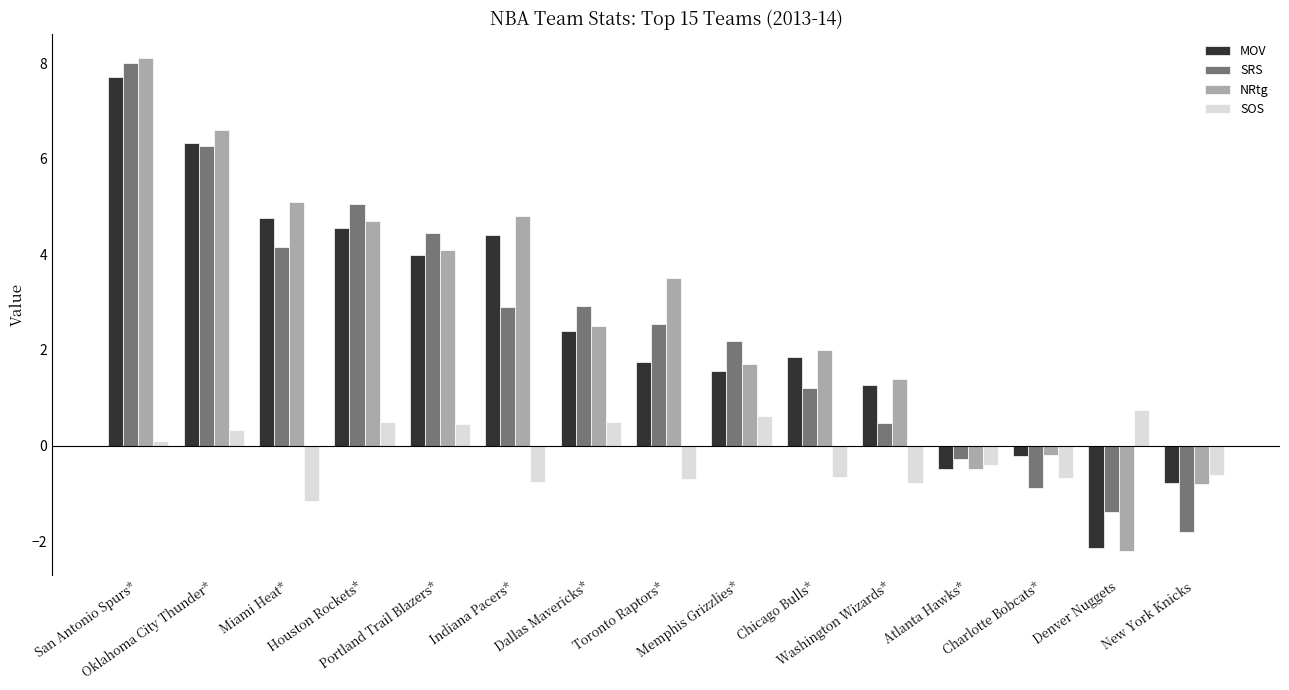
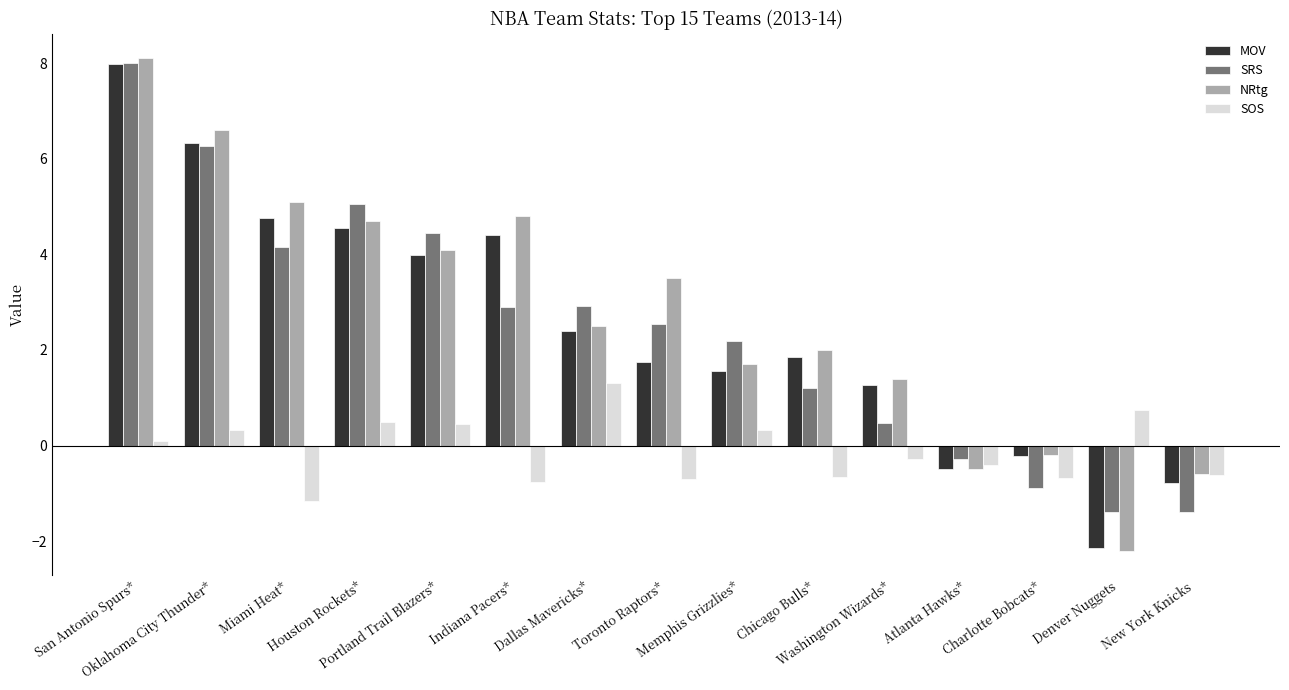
MOV, San Antonio Spurs*: 7.7 -> 8.0
SOS, Dallas Mavericks*: 0.5 -> 1.3
SOS, Memphis Grizzlies*: 0.6 -> 0.3
SOS, Washington Wizards*: -0.8 -> -0.3
SRS, New York Knicks: -1.8 -> -1.4
NRtg, New York Knicks: -0.8 -> -0.6
